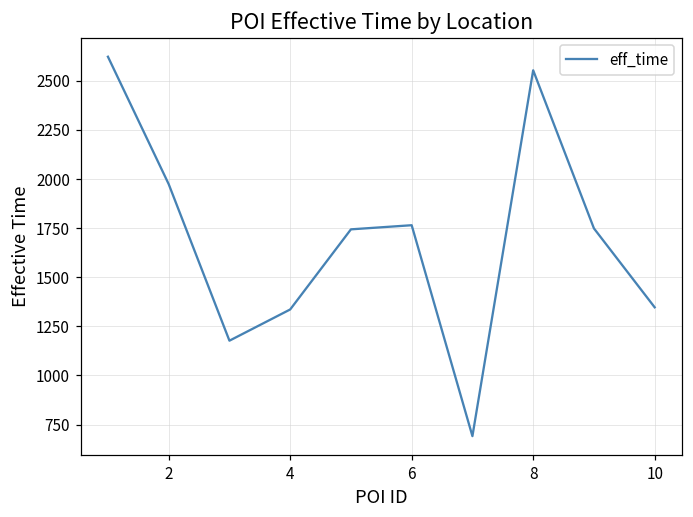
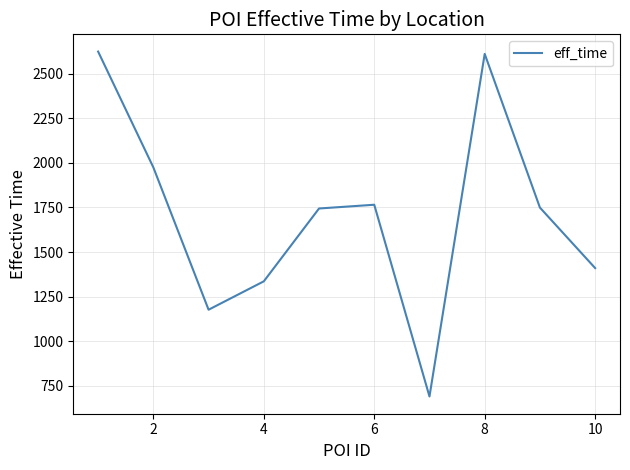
8: 2550 -> 2610
10: 1350 -> 1410
